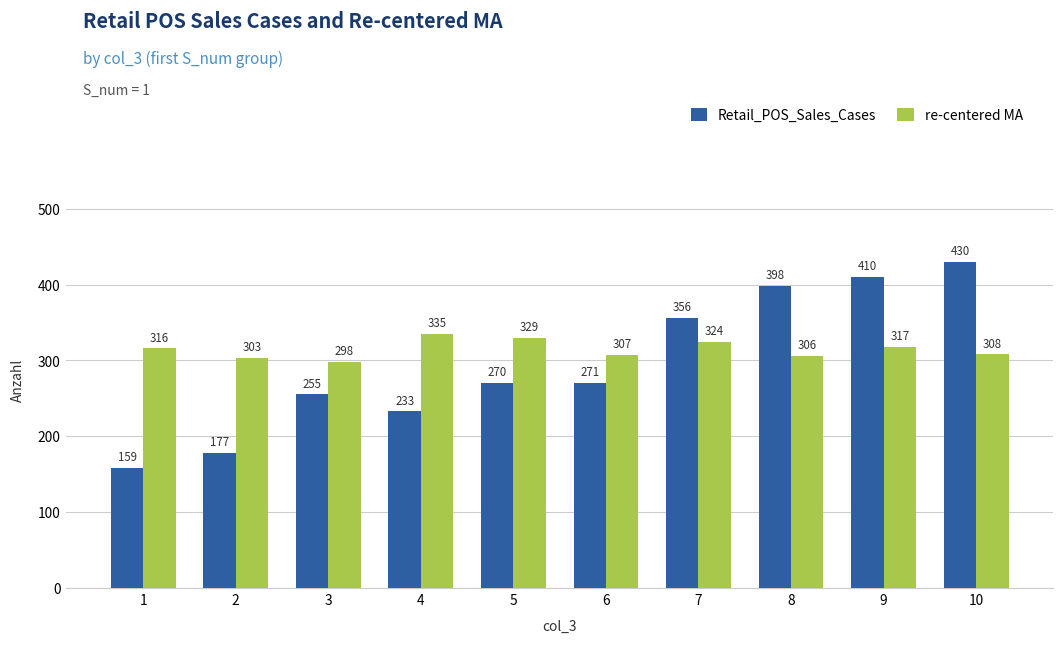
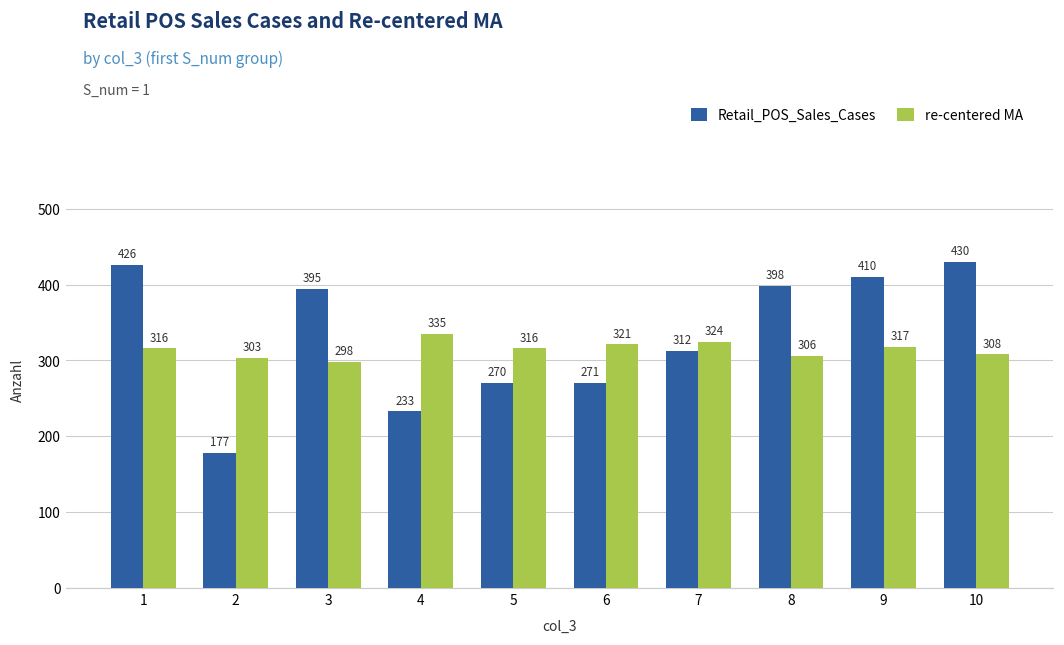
Retail_POS_Sales_Cases, 1: 159 -> 426
Retail_POS_Sales_Cases, 3: 255 -> 395
re-centered MA, 5: 329 -> 316
re-centered MA, 6: 307 -> 321
Retail_POS_Sales_Cases, 7: 356 -> 312
